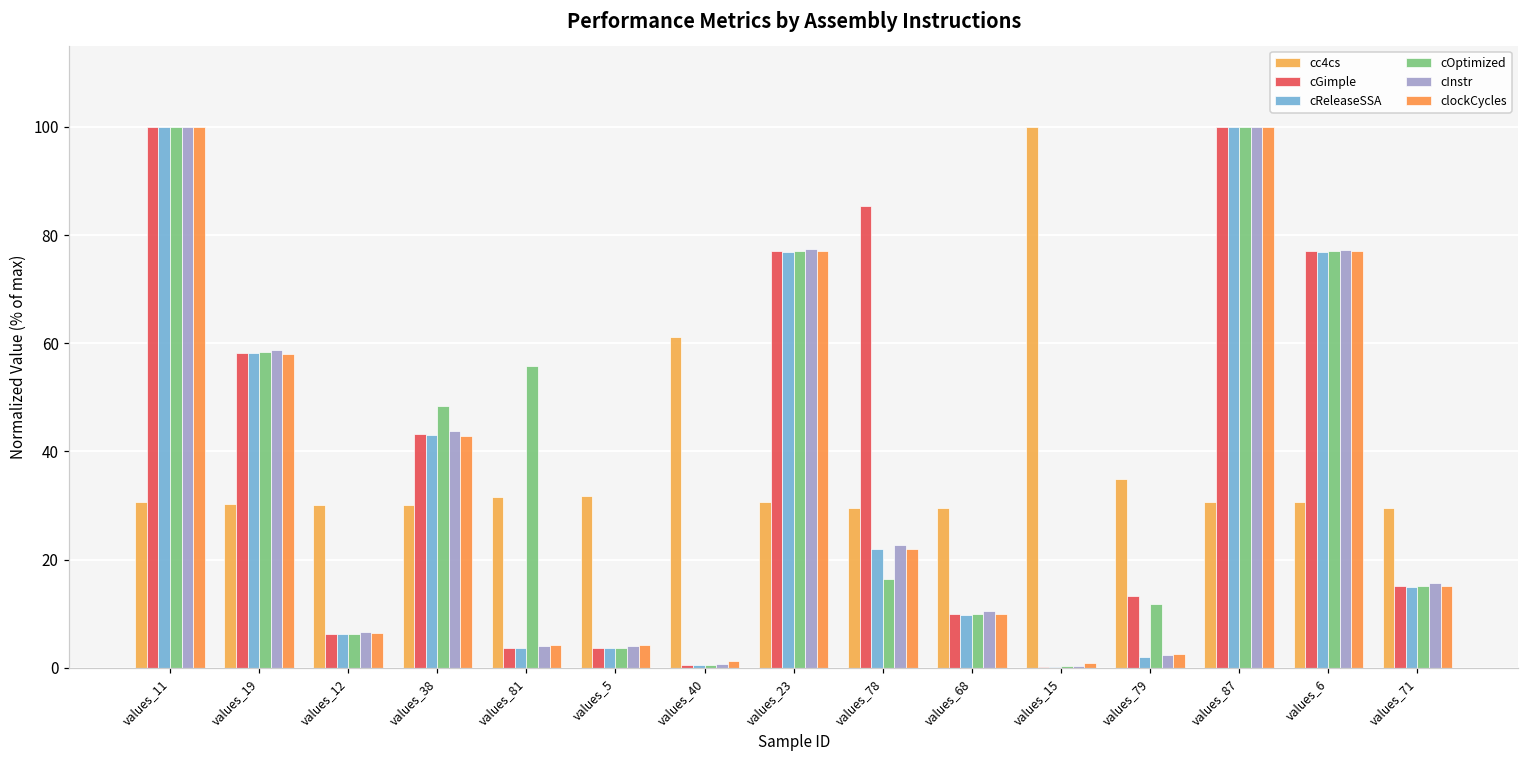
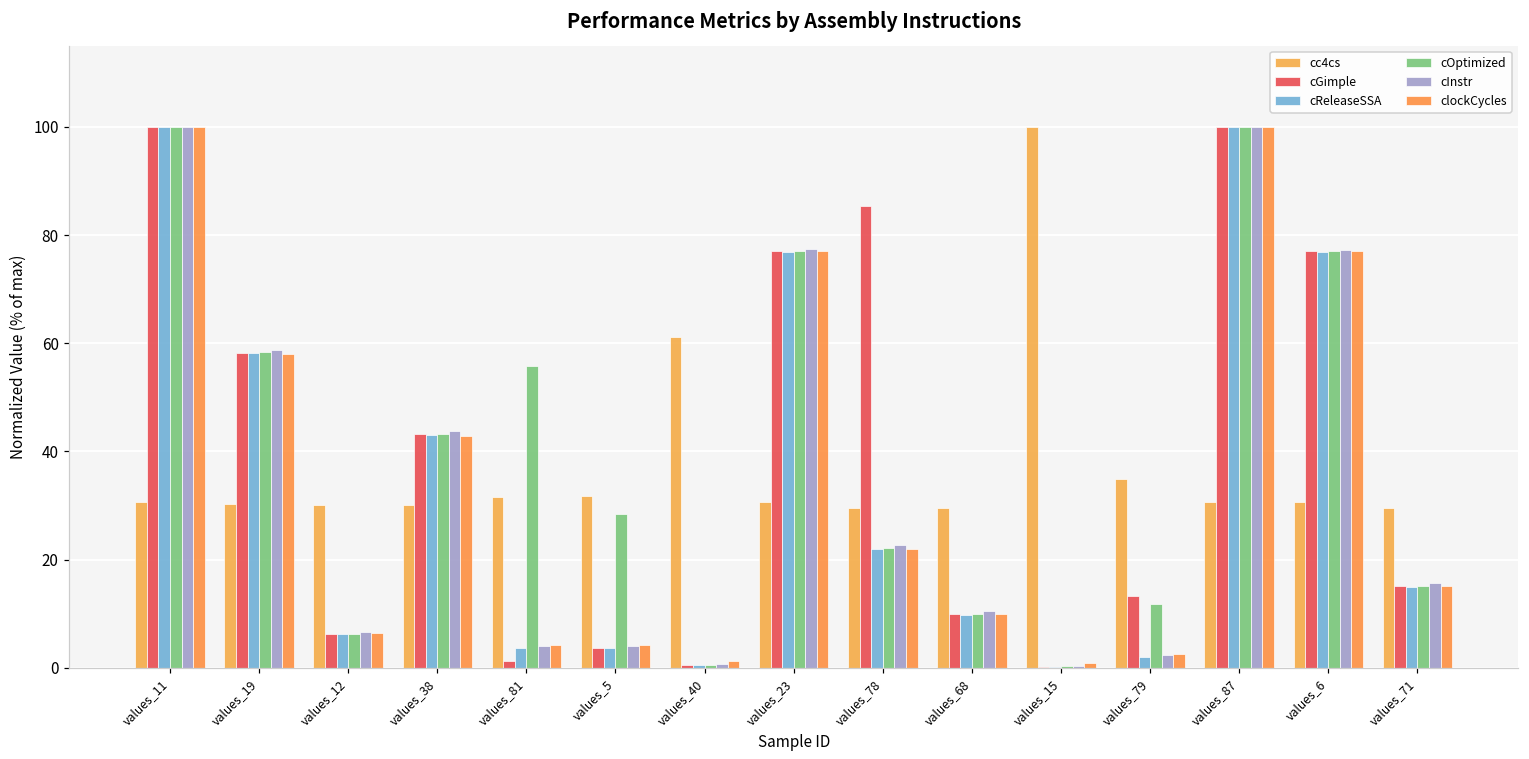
cOptimized, values_38: 48 -> 43
cGimple, values_81: 4 -> 1
cOptimized, values_5: 4 -> 28
cOptimized, values_78: 16 -> 22
